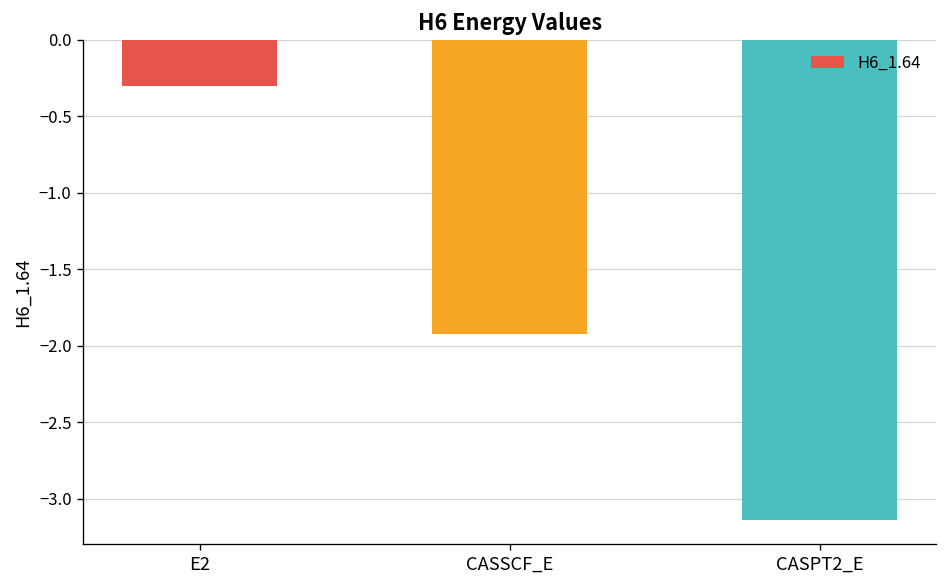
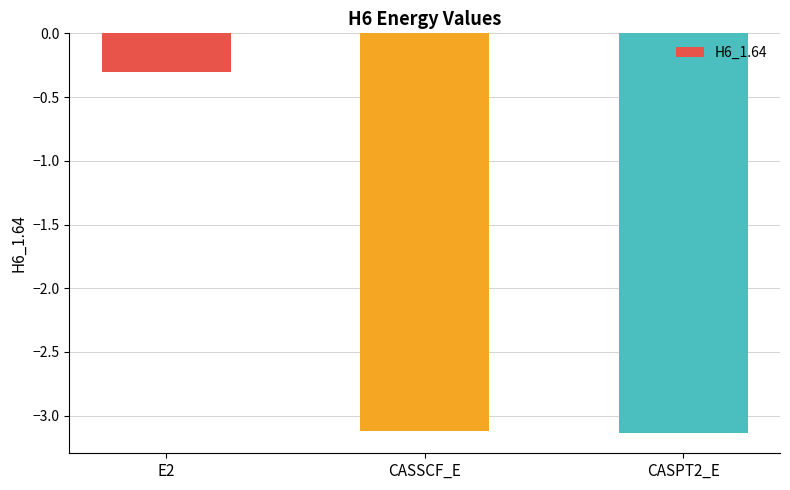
CASSCF_E: -1.92 -> -3.12
